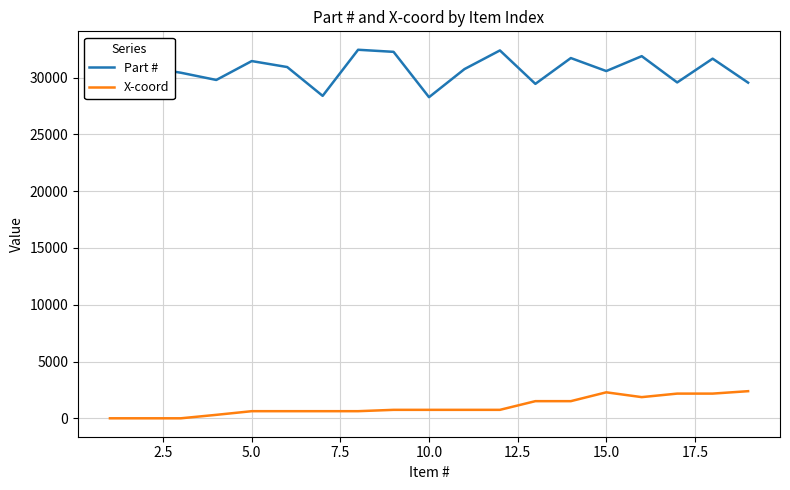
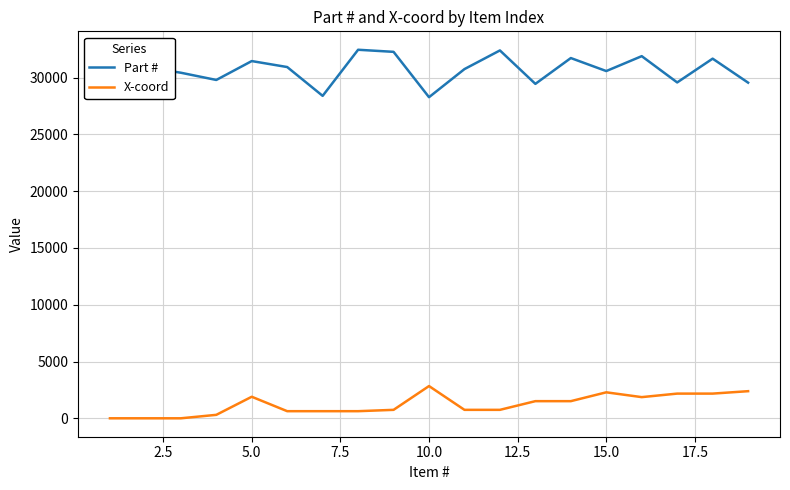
X-coord, 5.0: 600 -> 1900
X-coord, 10.0: 700 -> 2800
